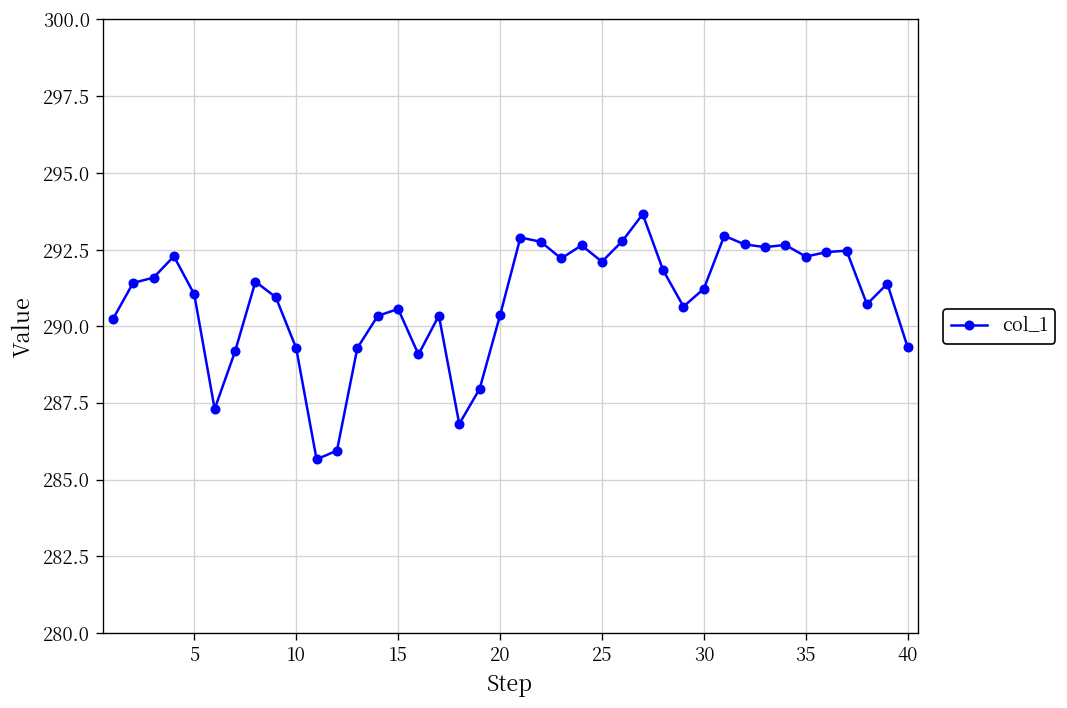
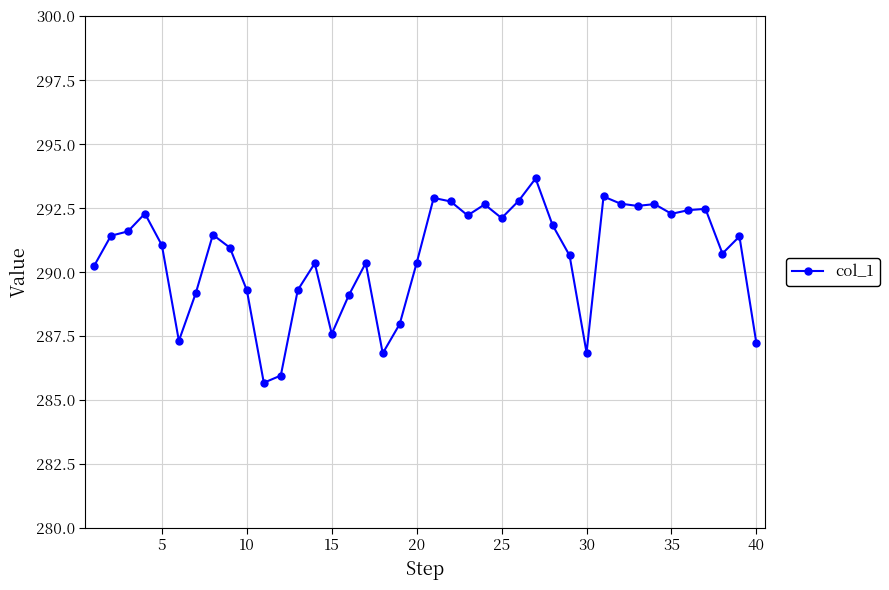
15: 290.6 -> 287.6
30: 291.2 -> 286.8
40: 289.3 -> 287.2
